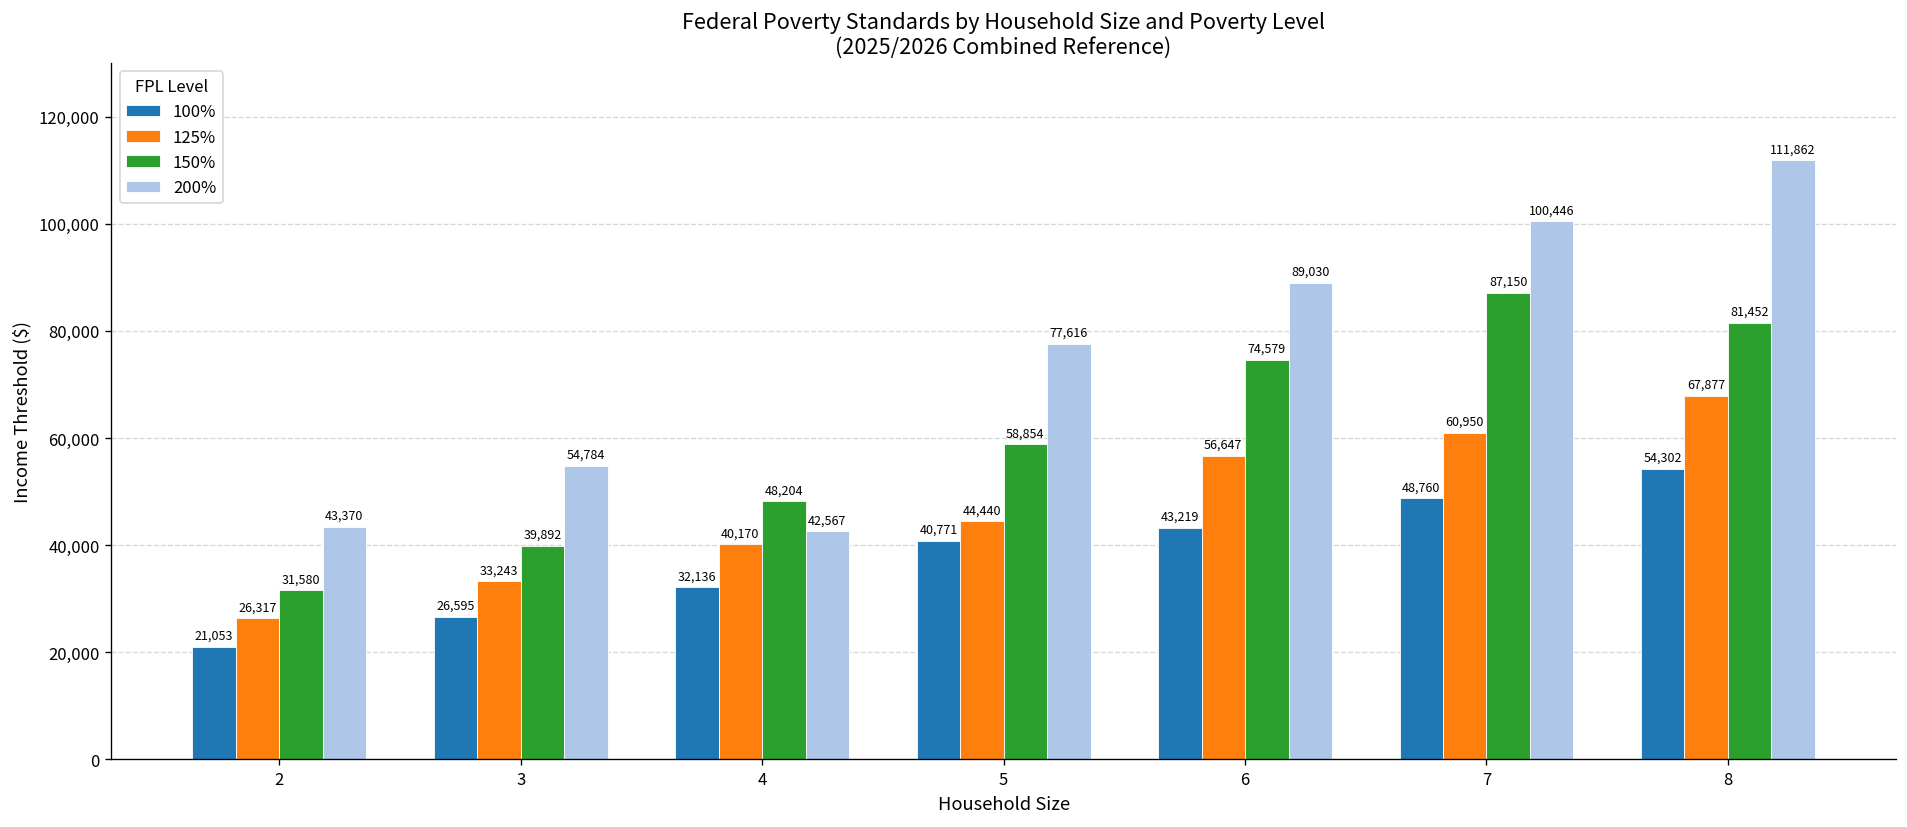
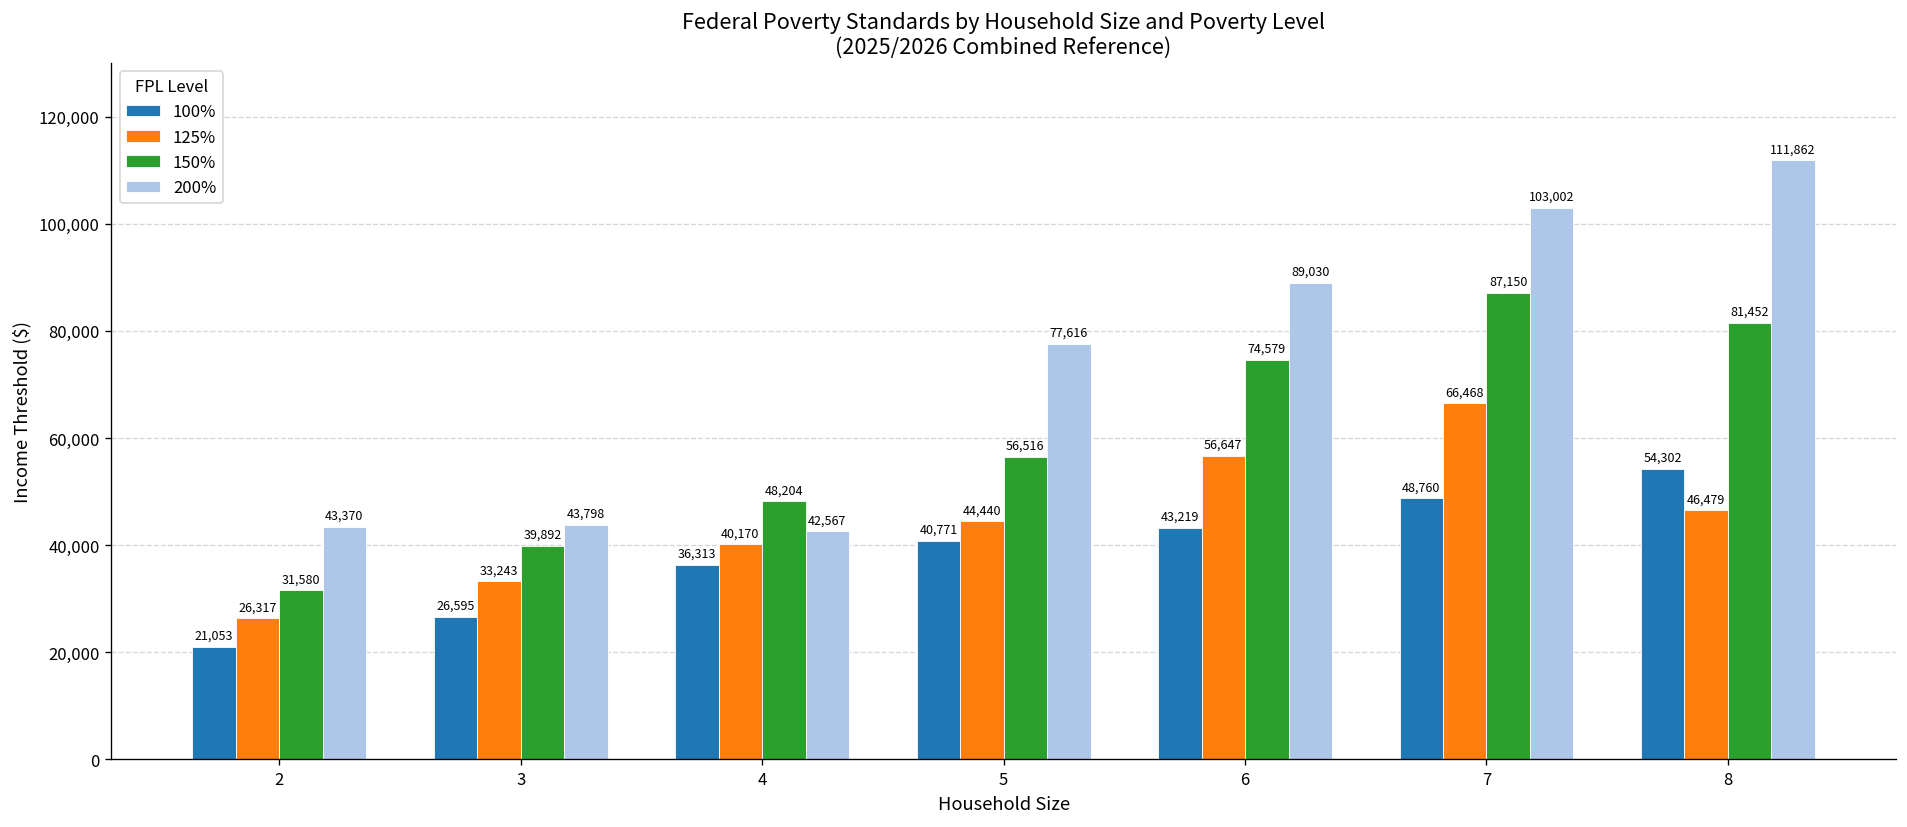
200%, 3: 54,784 -> 43,798
100%, 4: 32,136 -> 36,313
150%, 5: 58,854 -> 56,516
125%, 7: 60,950 -> 66,468
200%, 7: 100,446 -> 103,002
125%, 8: 67,877 -> 46,479
